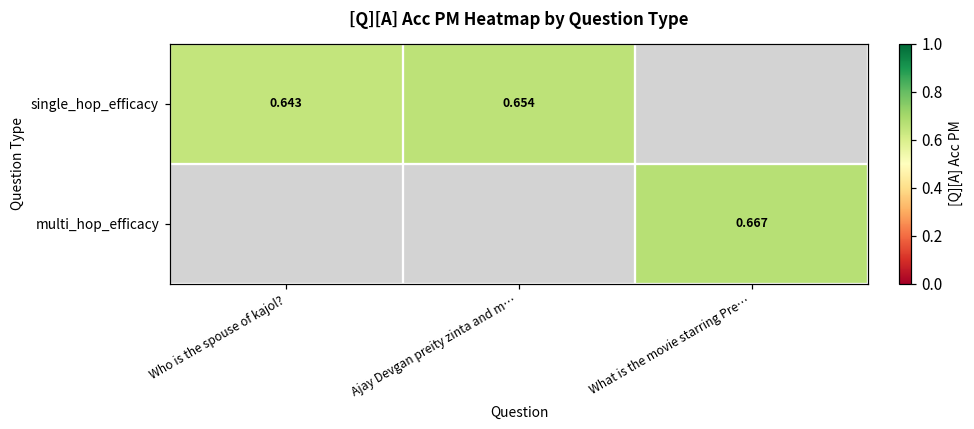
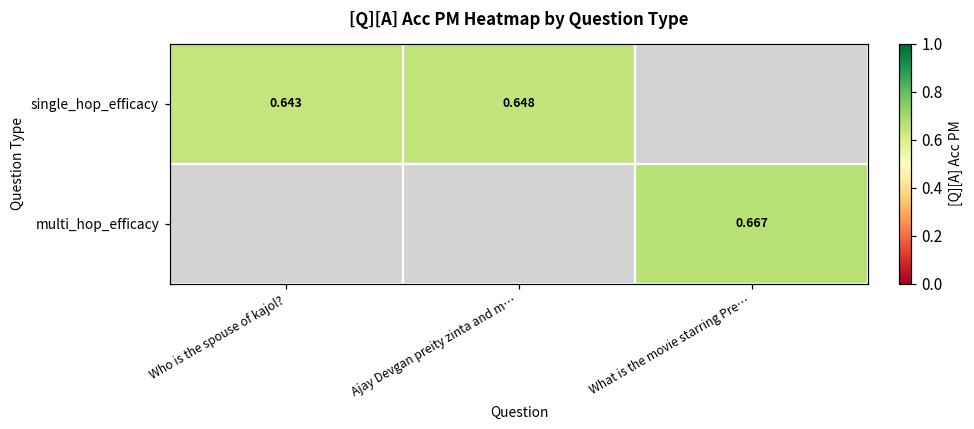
single_hop_efficacy, Ajay Devgan preity zinta and m…: 0.654 -> 0.648
